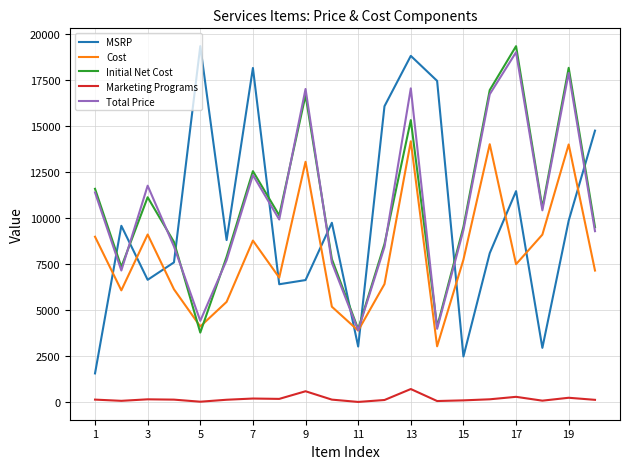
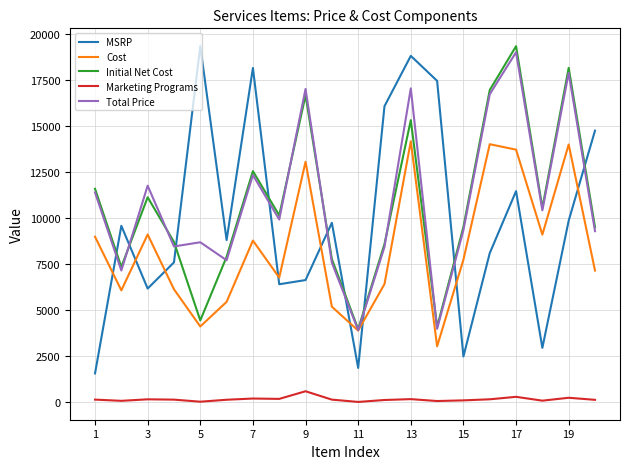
MSRP, 3: 6600 -> 6200
Initial Net Cost, 5: 3800 -> 4400
Total Price, 5: 4400 -> 8700
MSRP, 11: 3000 -> 1900
Marketing Programs, 13: 700 -> 200
Cost, 17: 7500 -> 13700
